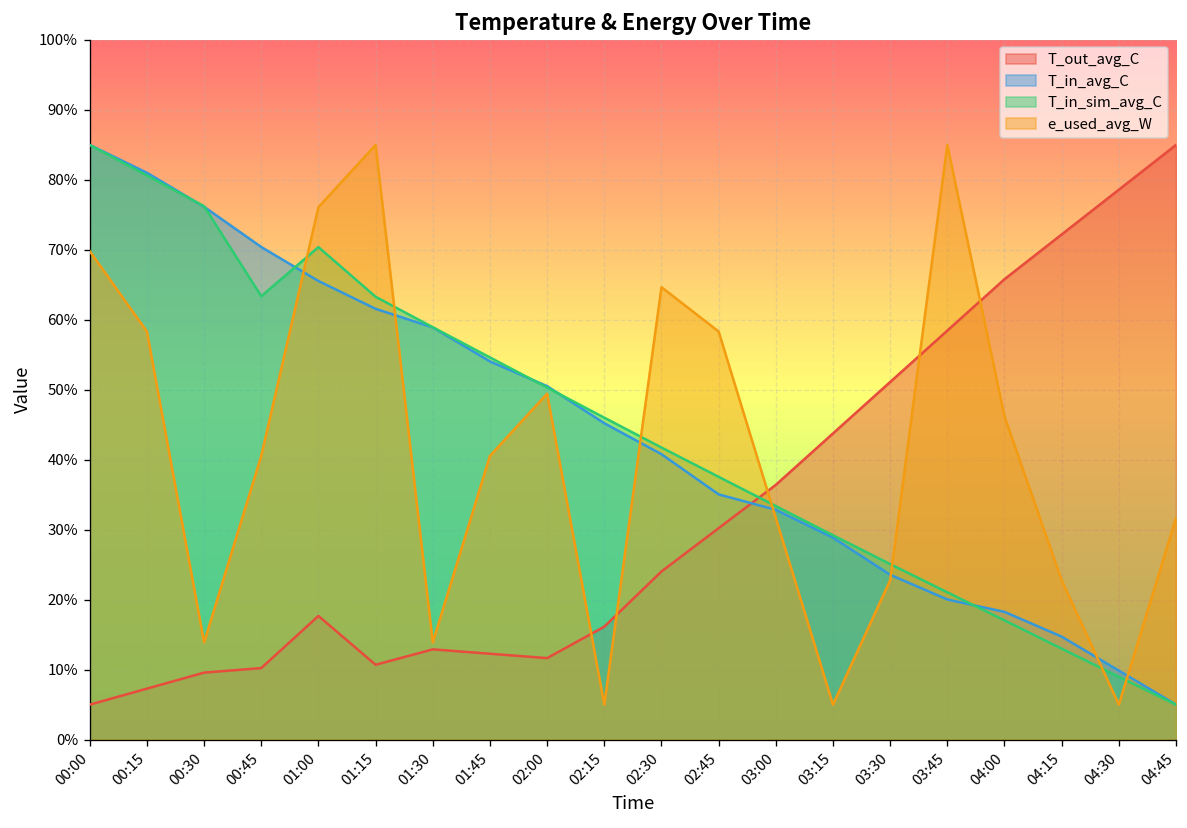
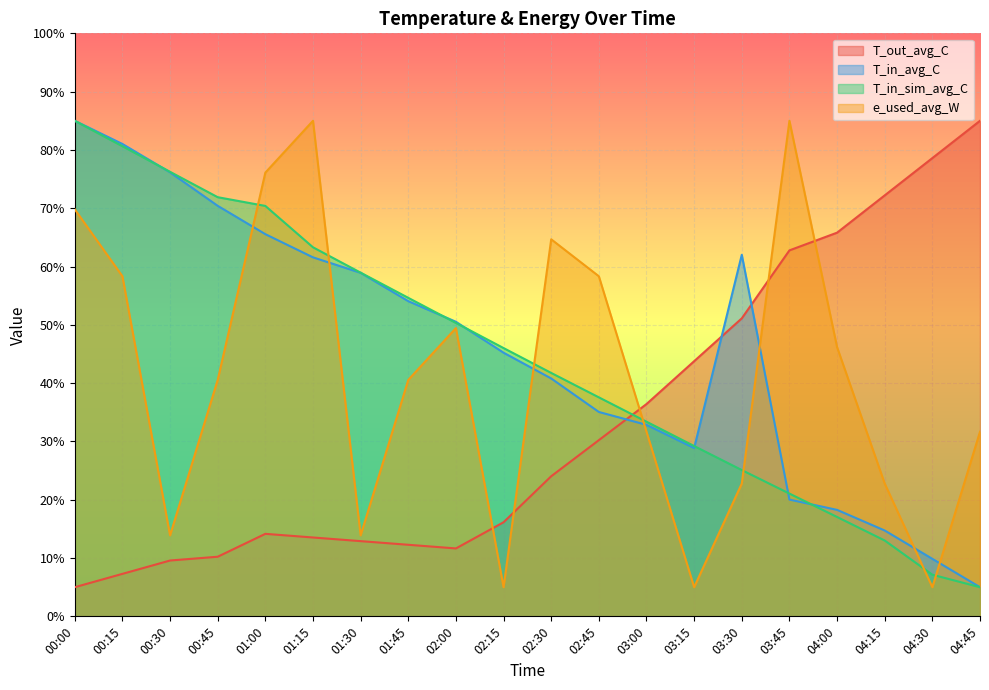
T_in_sim_avg_C, 00:45: 63% -> 72%
T_out_avg_C, 01:00: 18% -> 14%
T_out_avg_C, 01:15: 11% -> 14%
T_in_avg_C, 03:30: 24% -> 62%
T_out_avg_C, 03:45: 58% -> 63%
T_in_sim_avg_C, 04:30: 9% -> 7%
